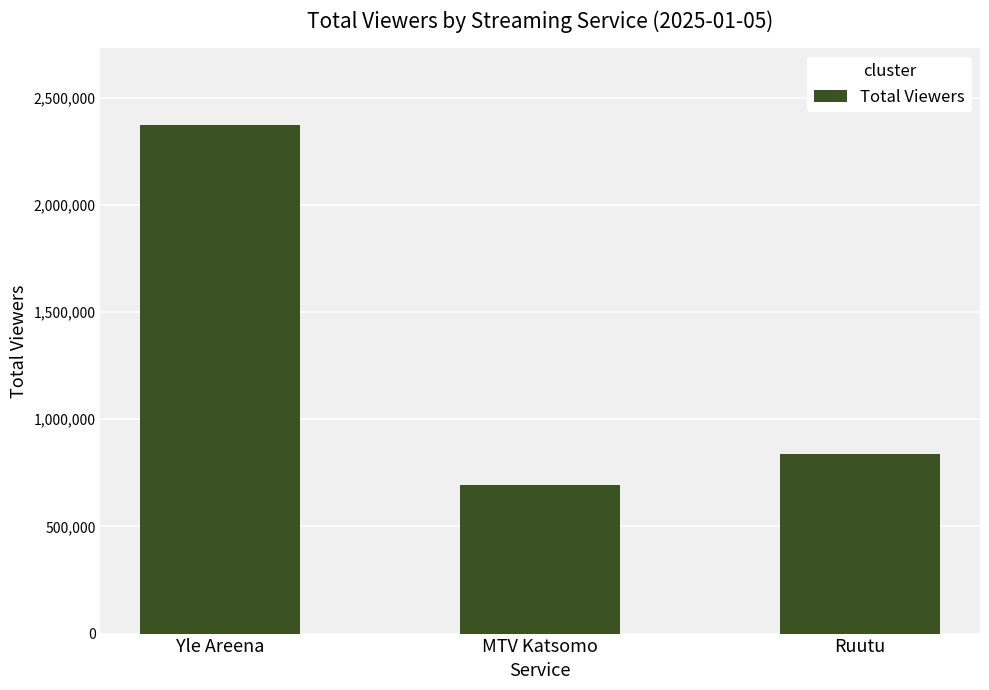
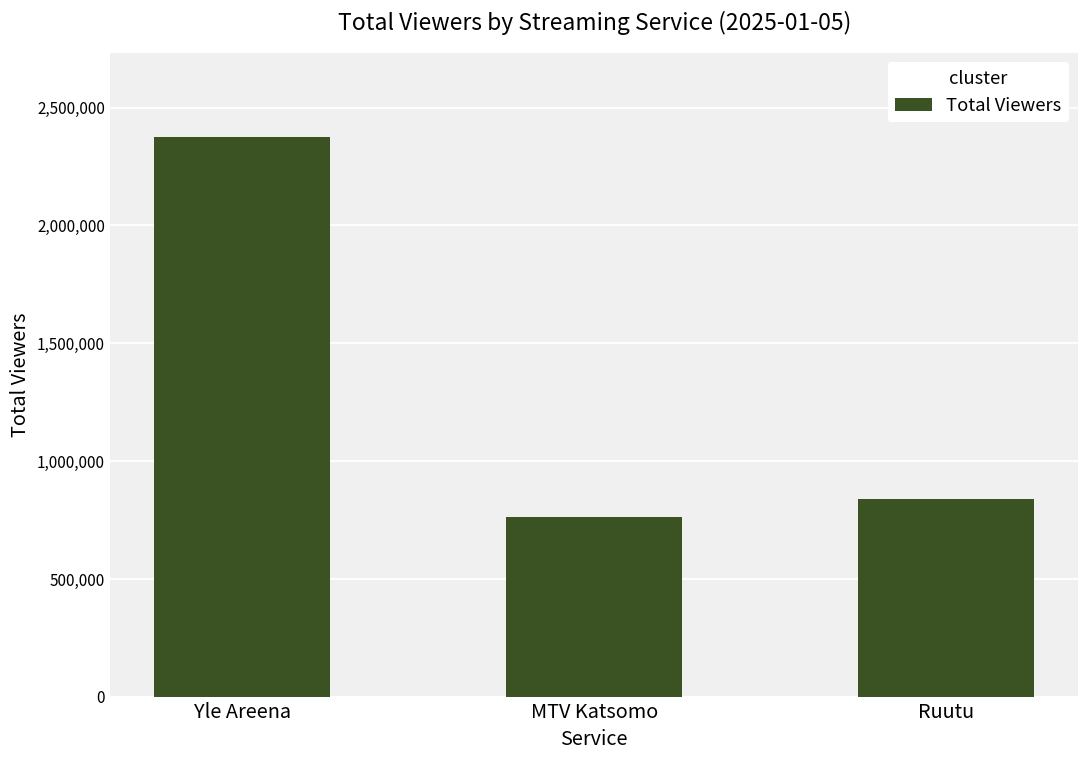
MTV Katsomo: 690,000 -> 770,000
